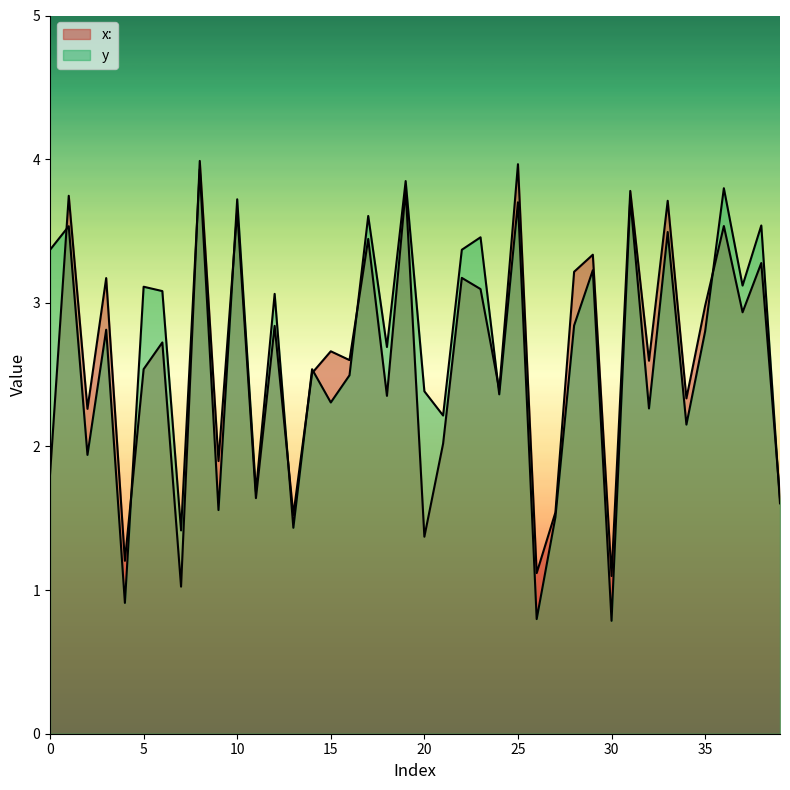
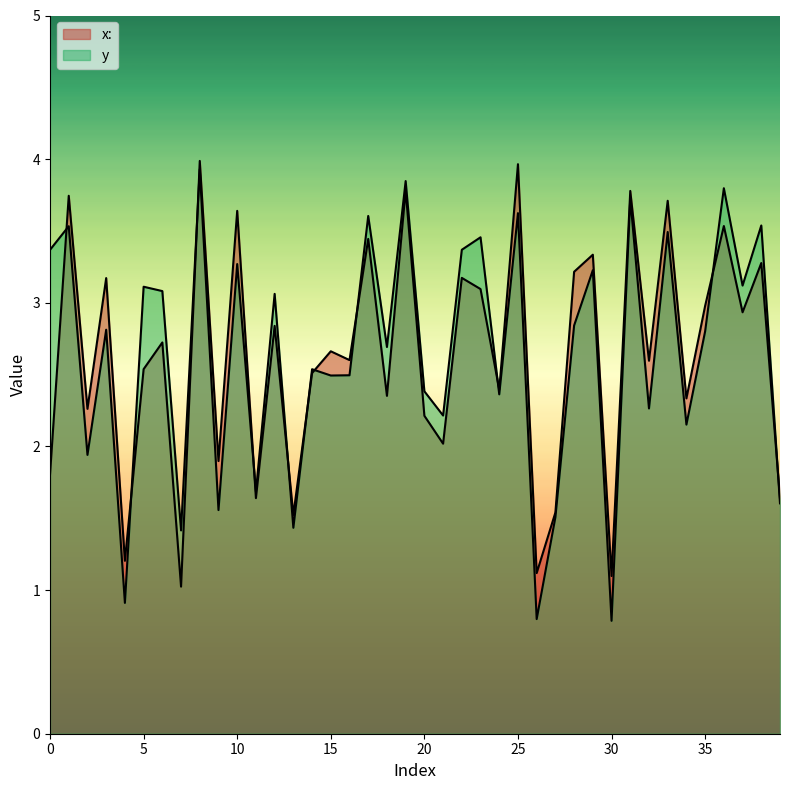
y, 10: 3.72 -> 3.27
y, 15: 2.31 -> 2.49
x:, 20: 1.37 -> 2.21
y, 25: 3.70 -> 3.62
